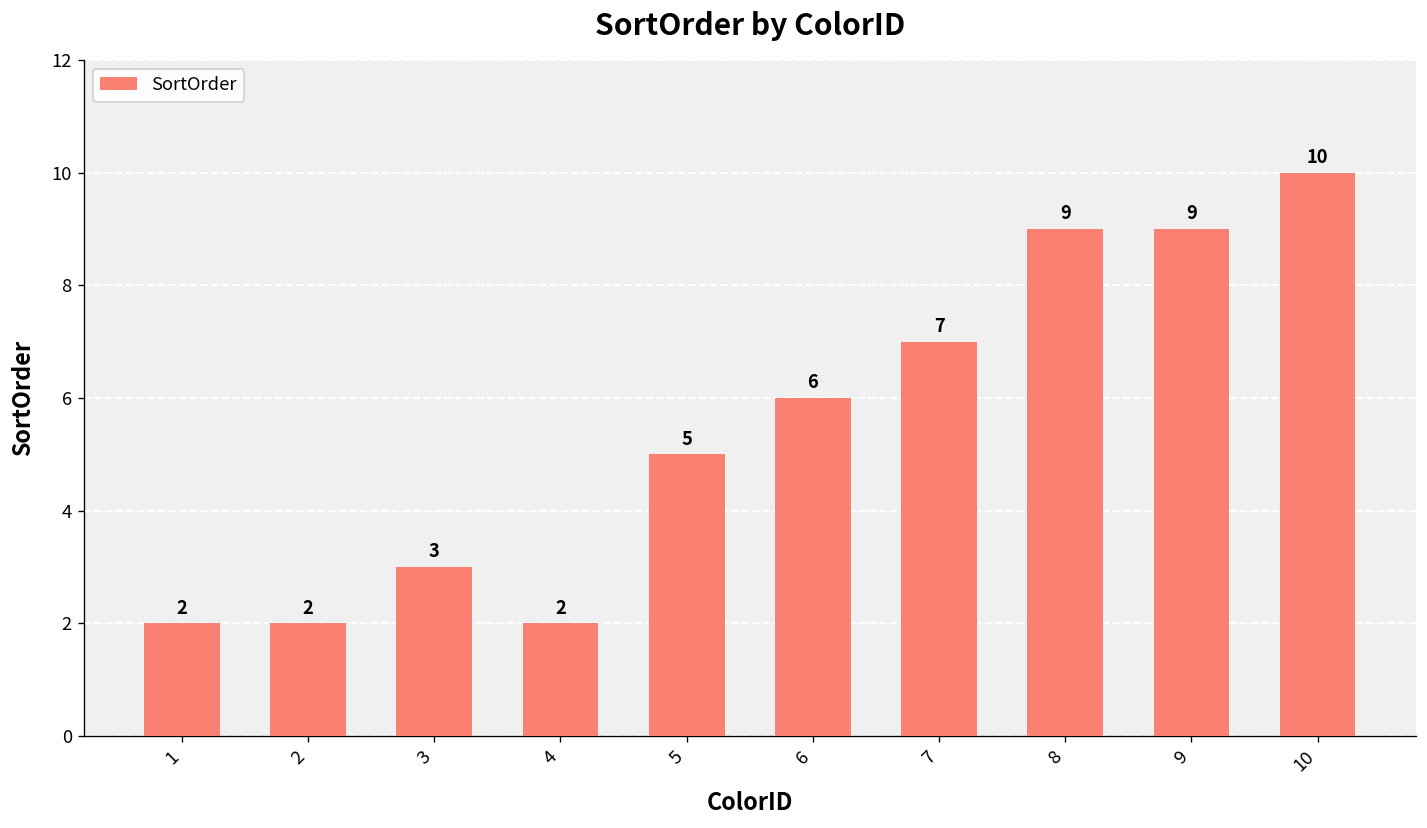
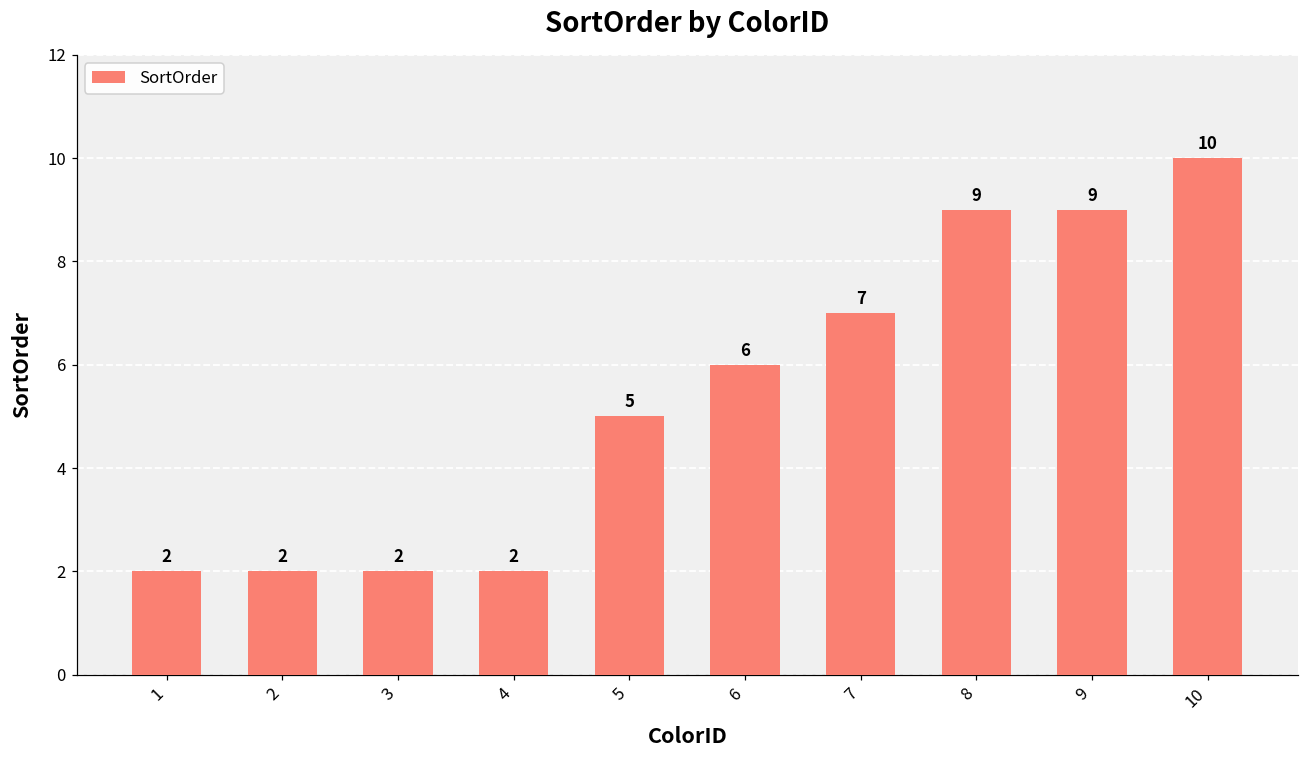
3: 3 -> 2
